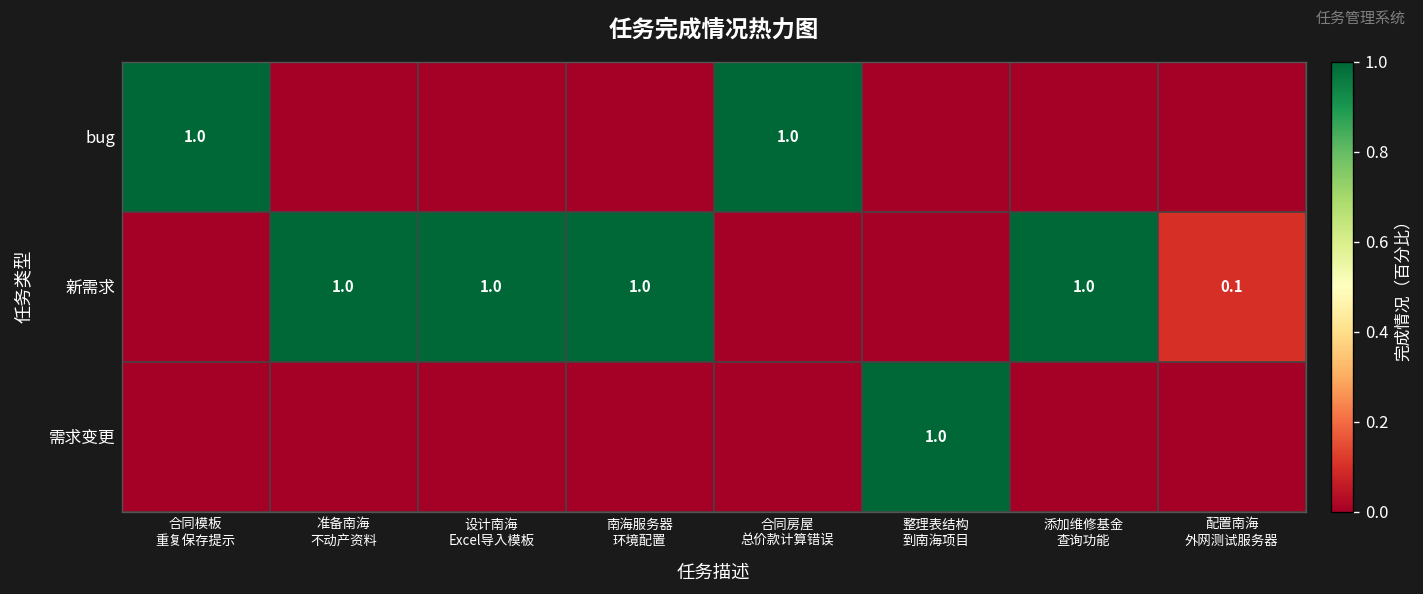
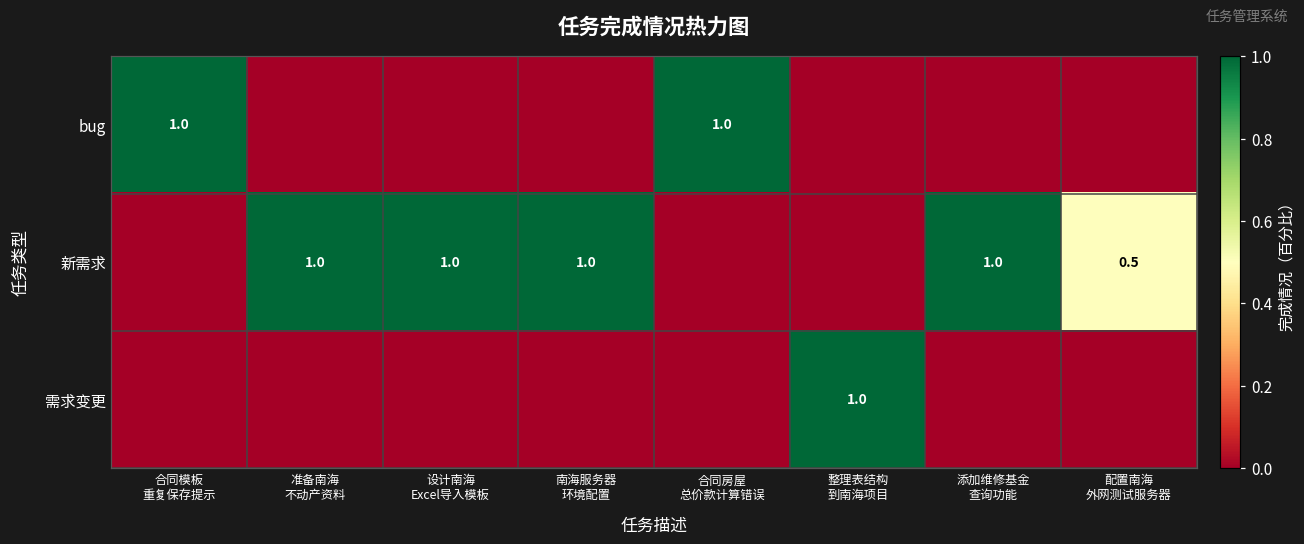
新需求, 配置南海 外网测试服务器: 0.1 -> 0.5
